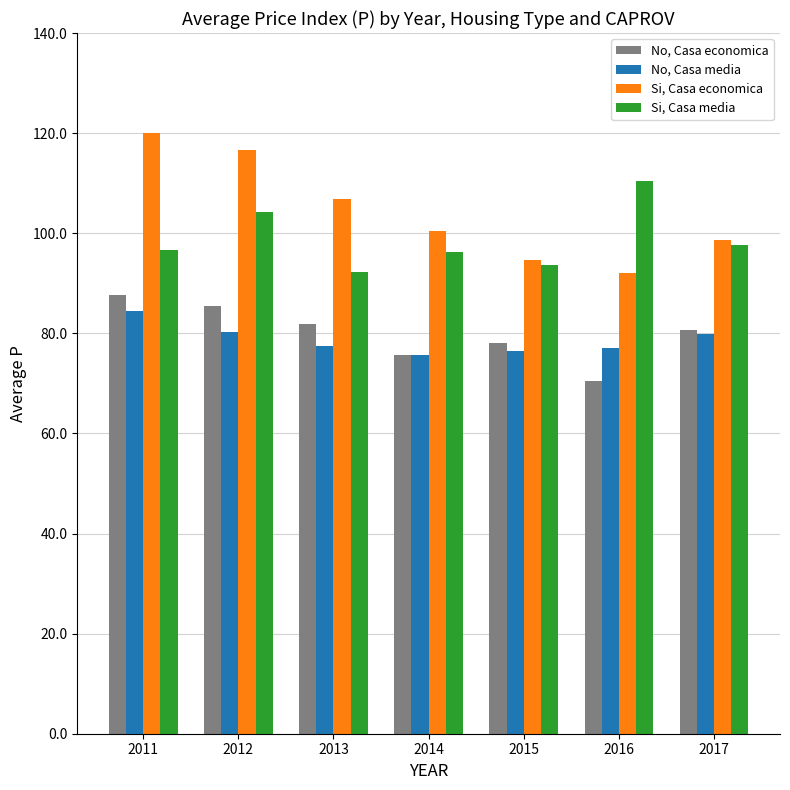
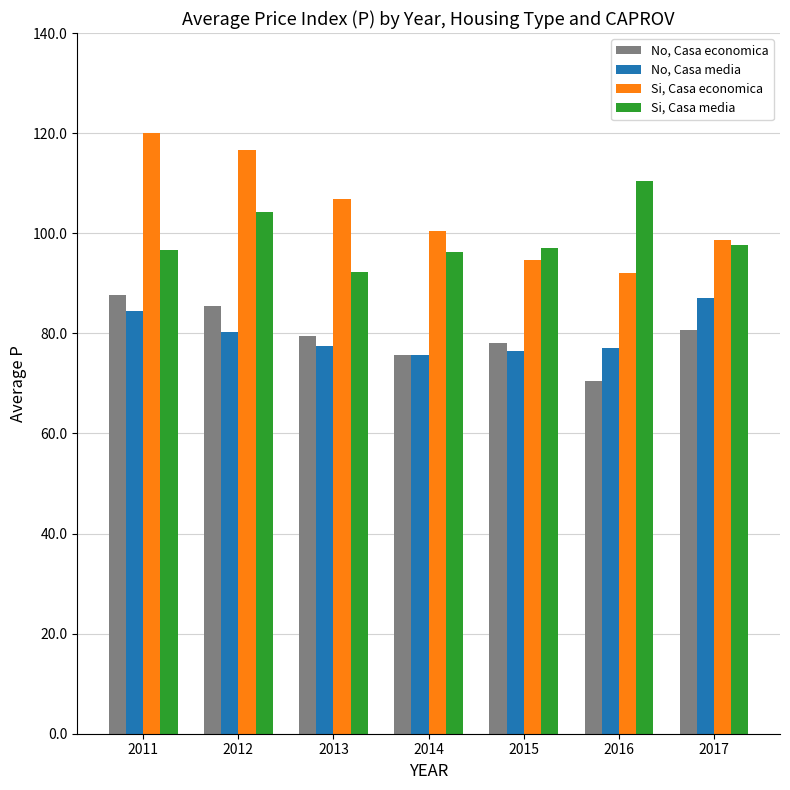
No, Casa economica, 2013: 82 -> 79
Si, Casa media, 2015: 94 -> 97
No, Casa media, 2017: 80 -> 87
